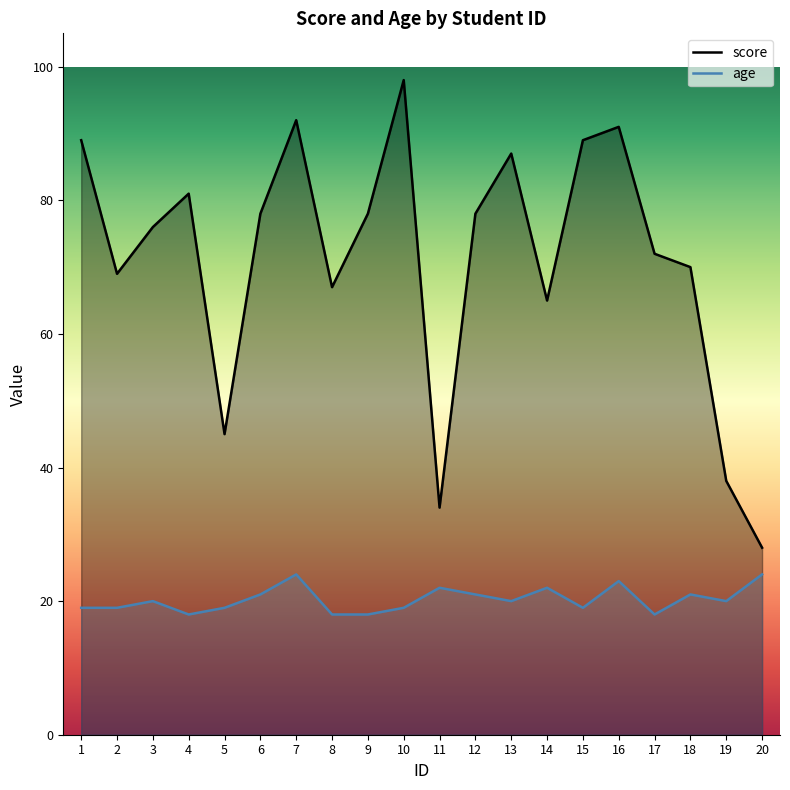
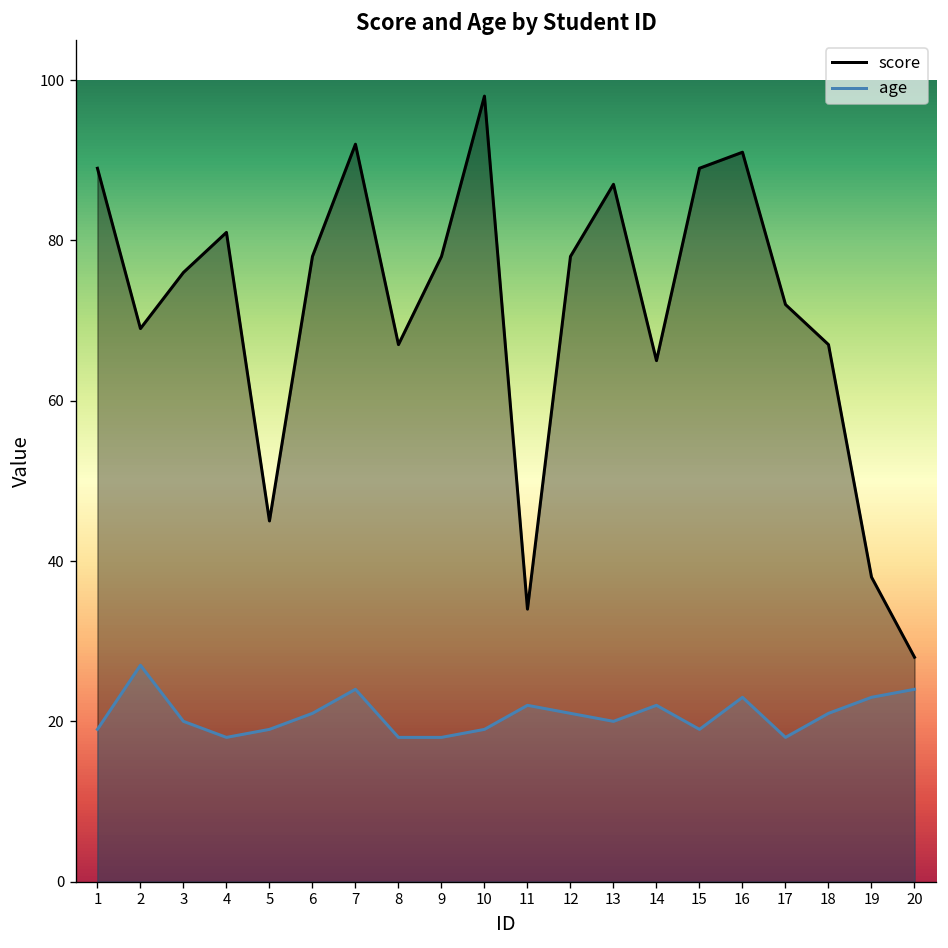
age, 2: 19 -> 27
score, 18: 70 -> 67
age, 19: 20 -> 23
